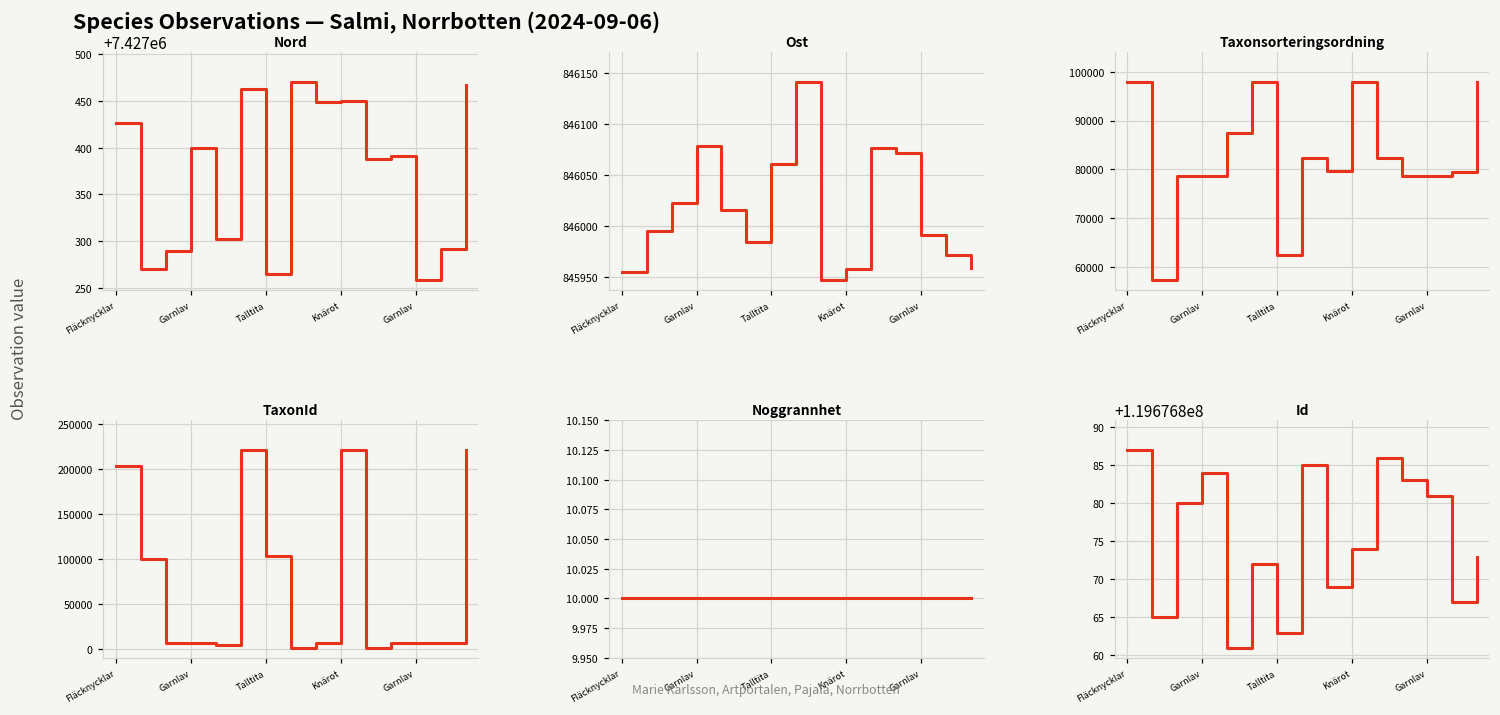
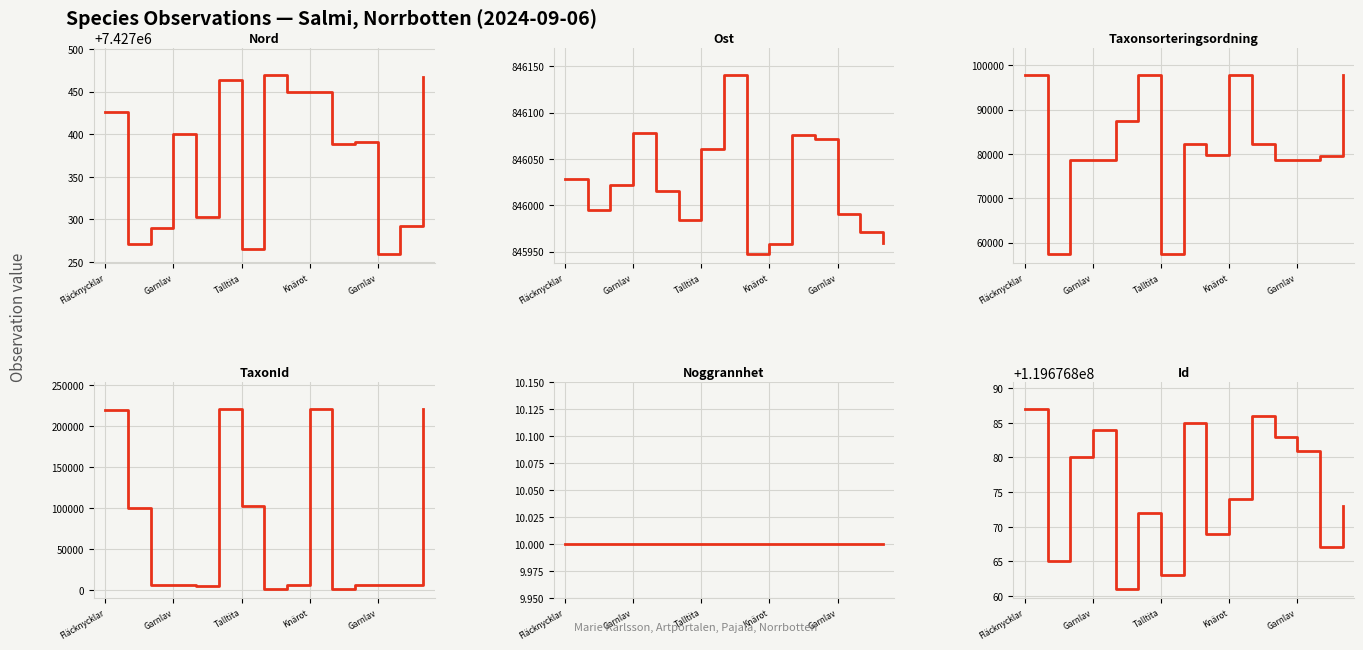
Ost, Fläcknycklar: 845960 -> 846030
Taxonsorteringsordning, Talltita: 62000 -> 57000
TaxonId, Fläcknycklar: 200000 -> 220000
